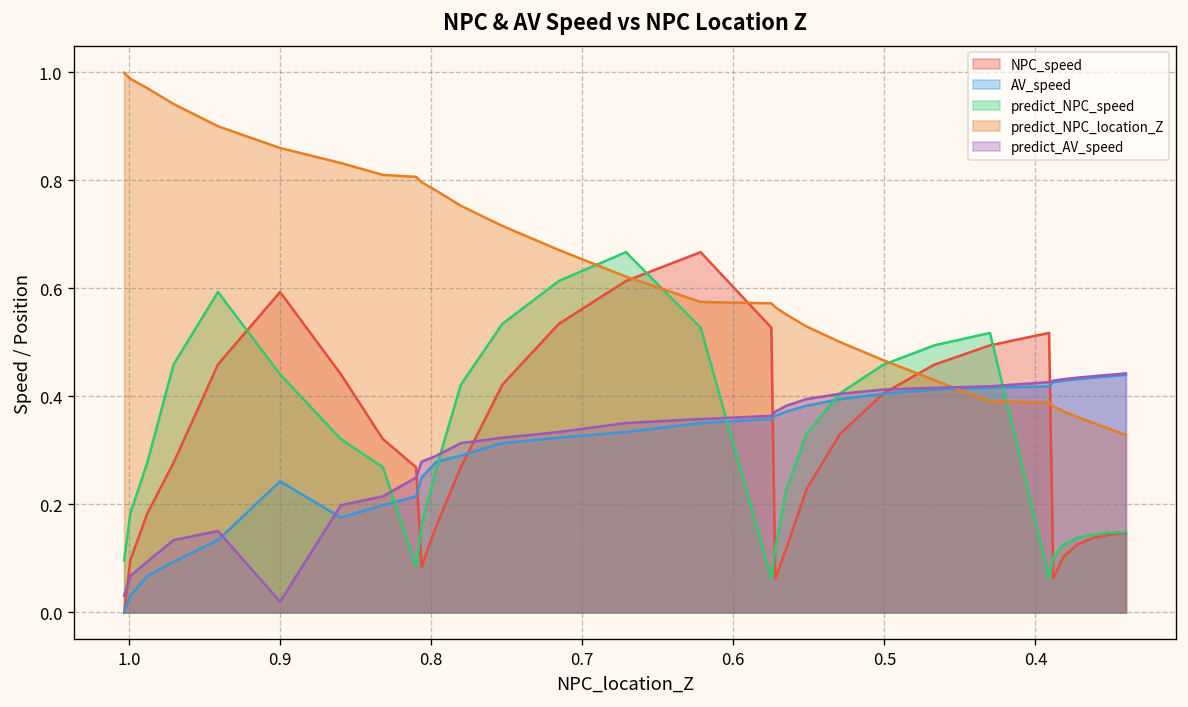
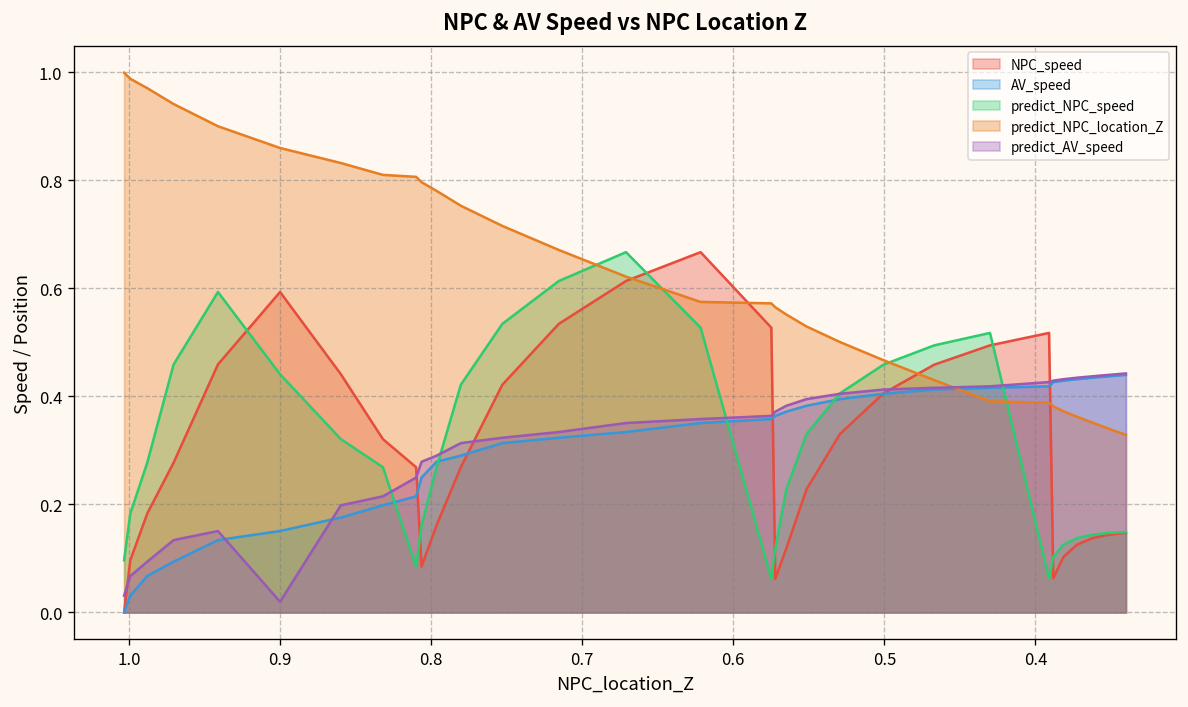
AV_speed, 0.9: 0.24 -> 0.15
